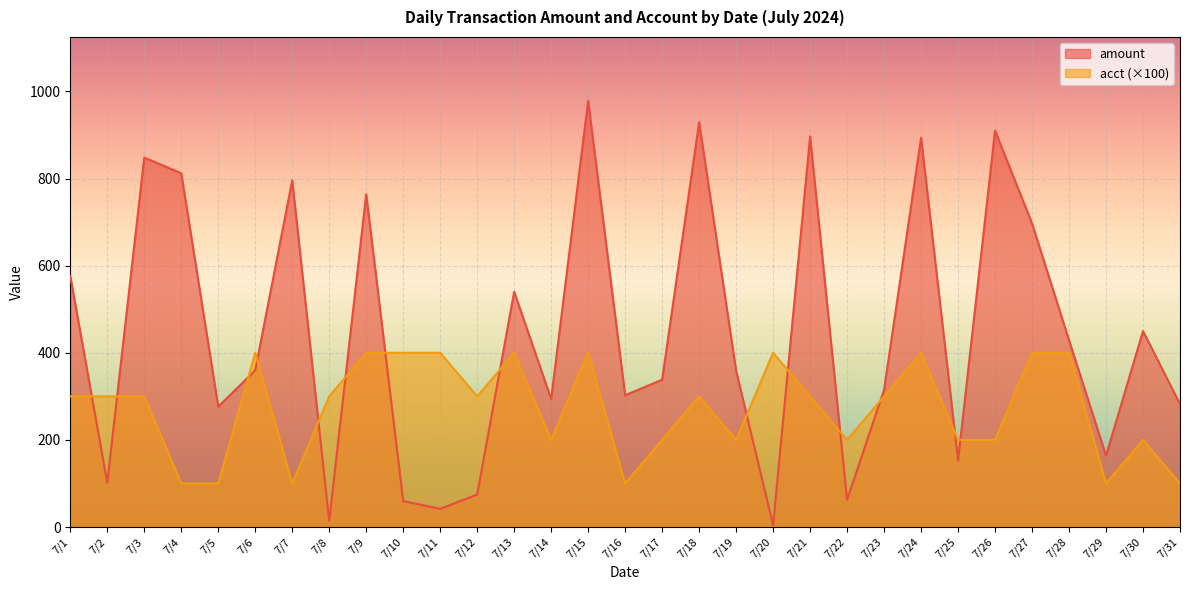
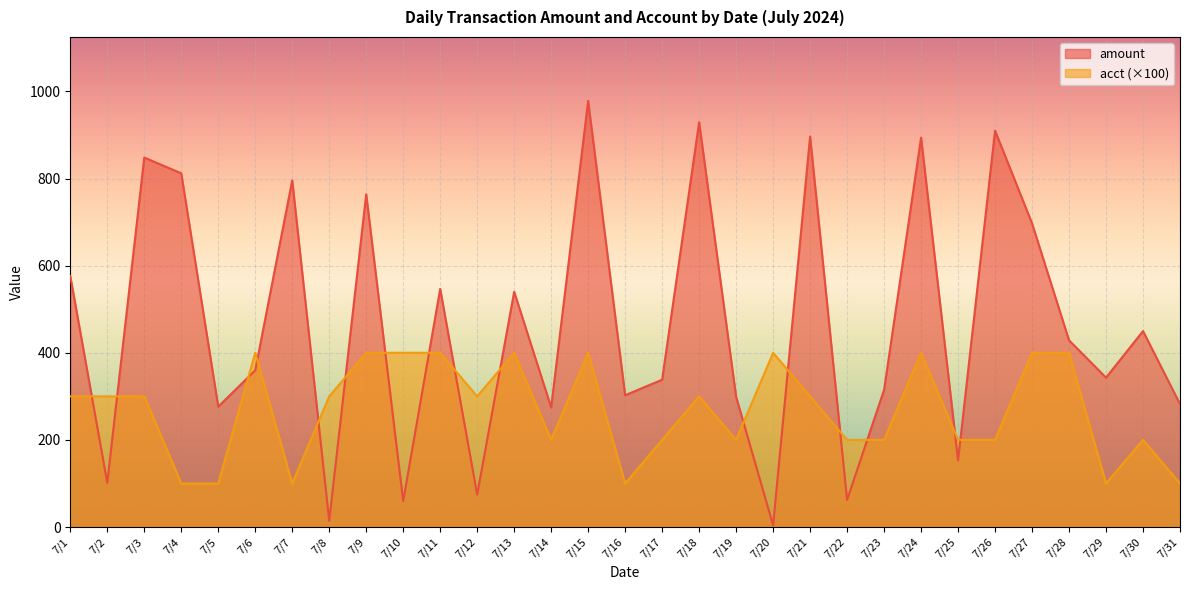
amount, 7/11: 40 -> 550
amount, 7/14: 290 -> 270
amount, 7/19: 360 -> 300
acct (×100), 7/23: 300 -> 200
amount, 7/29: 160 -> 340
